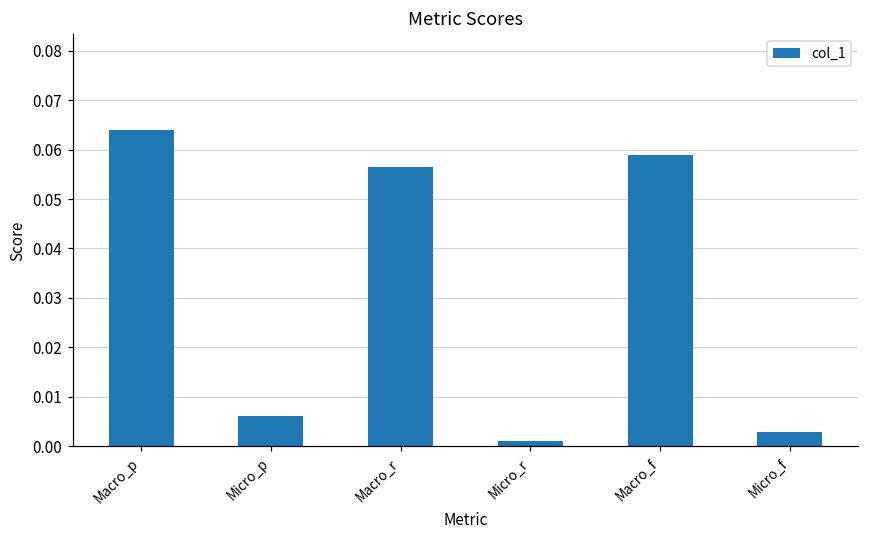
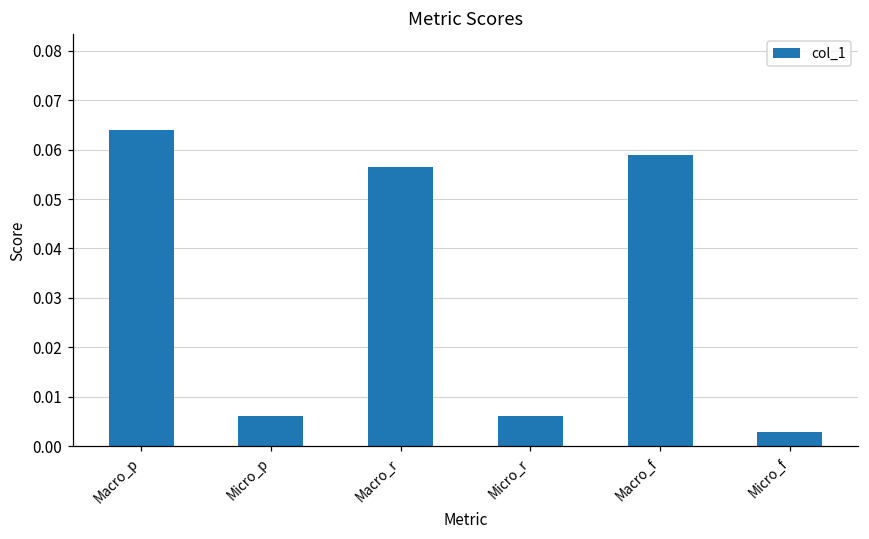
Micro_r: 0.001 -> 0.006
